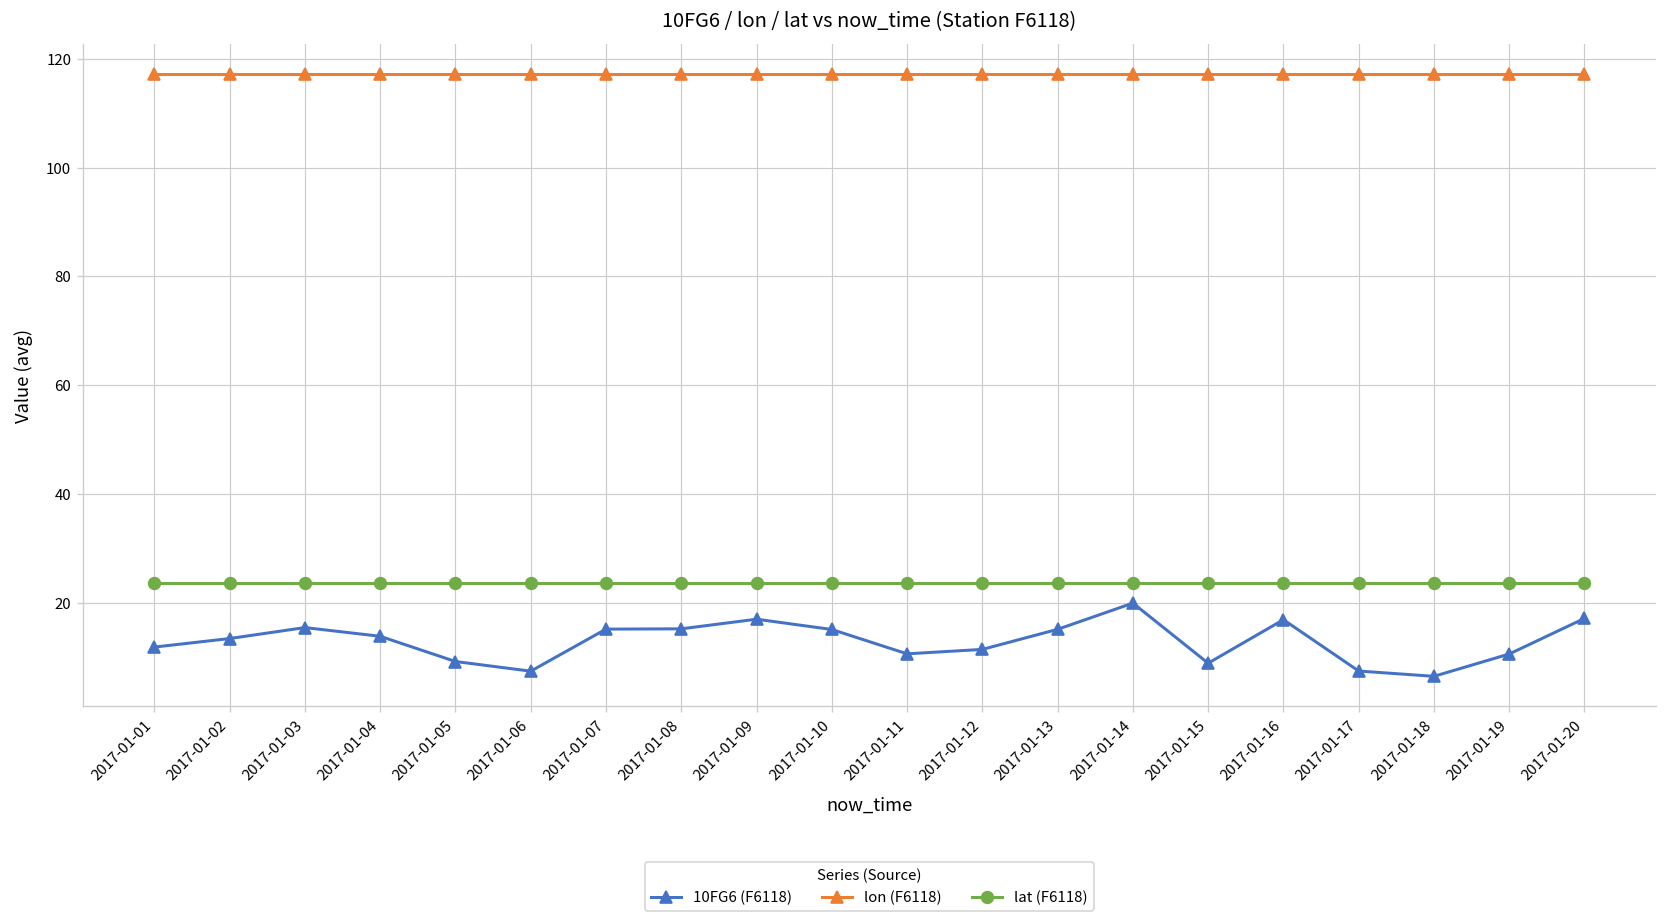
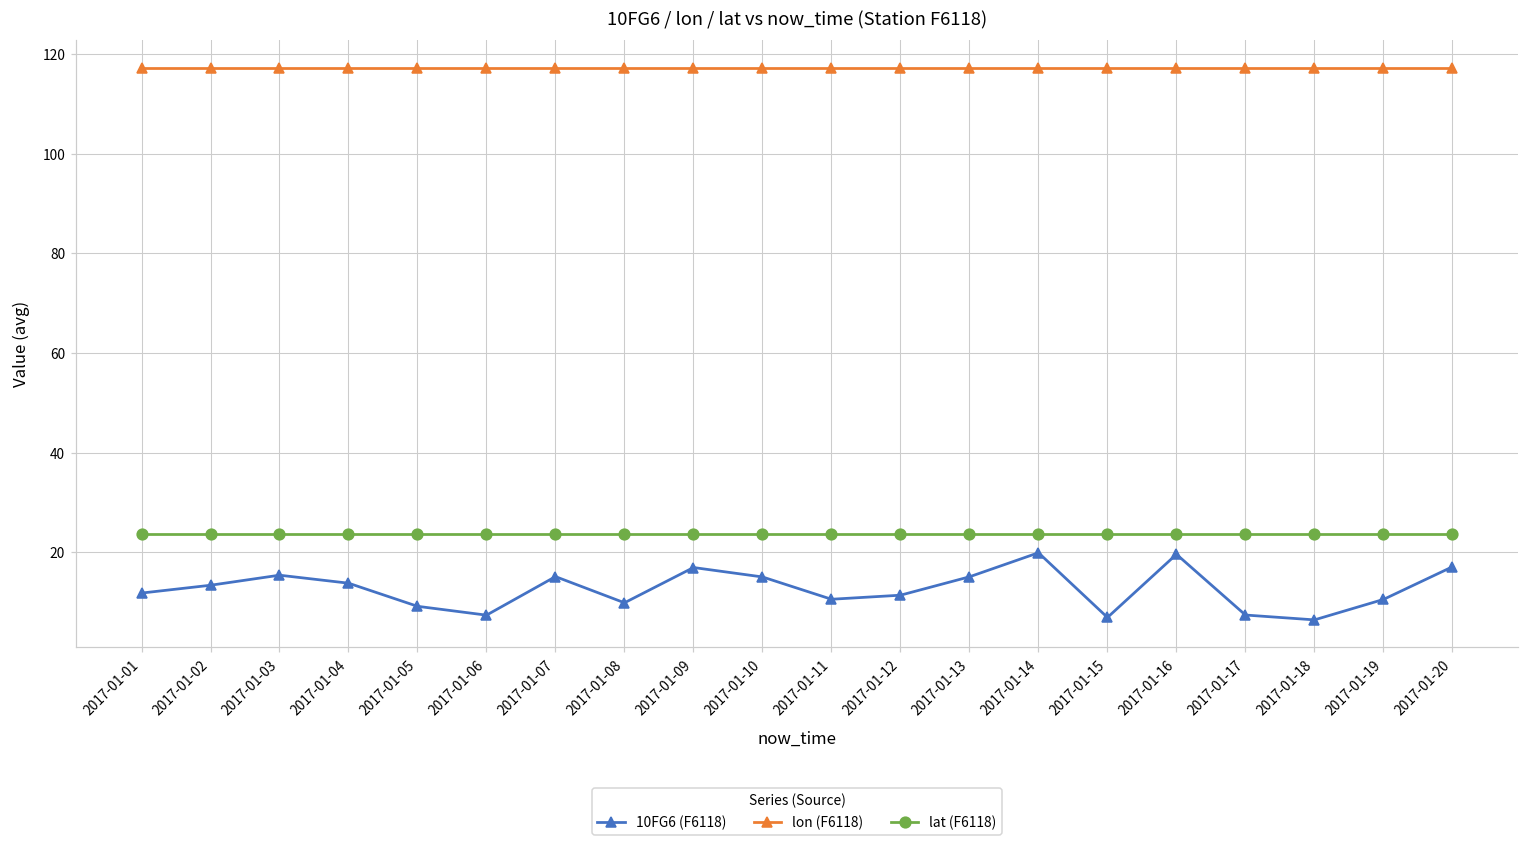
10FG6 (F6118), 2017-01-08: 15 -> 10
10FG6 (F6118), 2017-01-15: 9 -> 7
10FG6 (F6118), 2017-01-16: 17 -> 20
